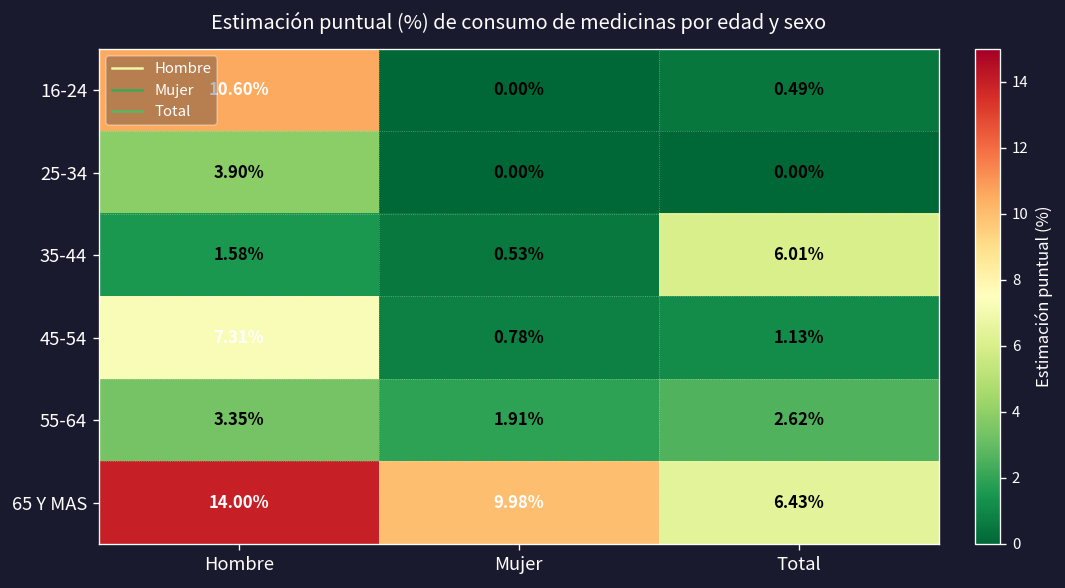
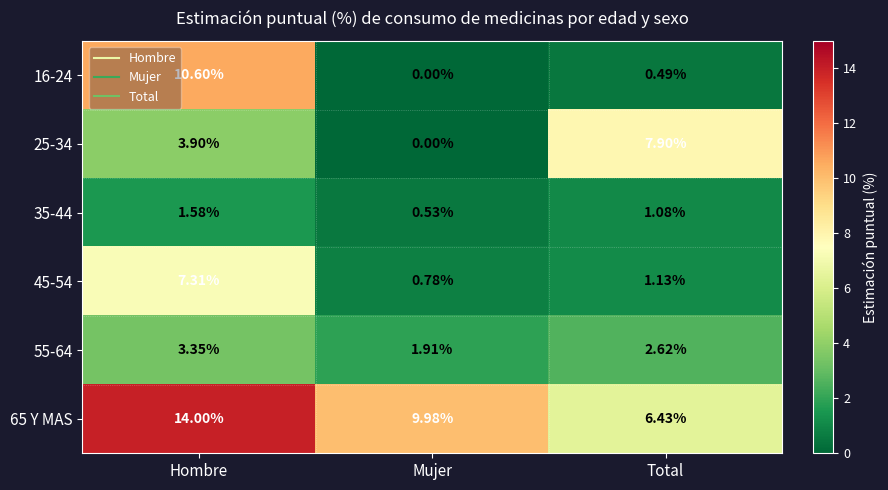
25-34, Total: 0.00% -> 7.90%
35-44, Total: 6.01% -> 1.08%
